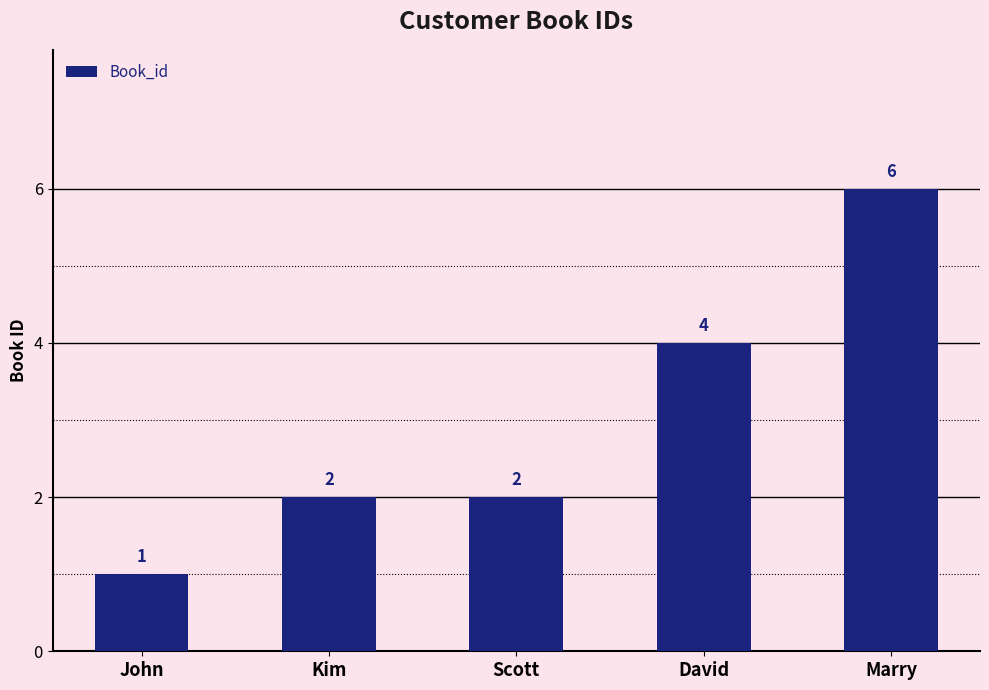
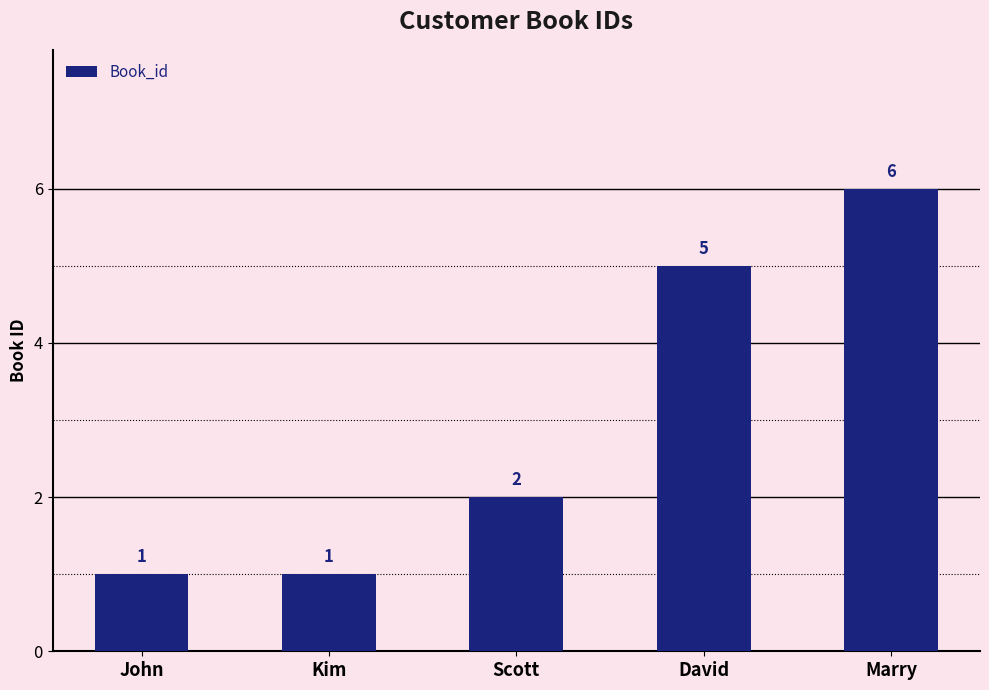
Kim: 2 -> 1
David: 4 -> 5
